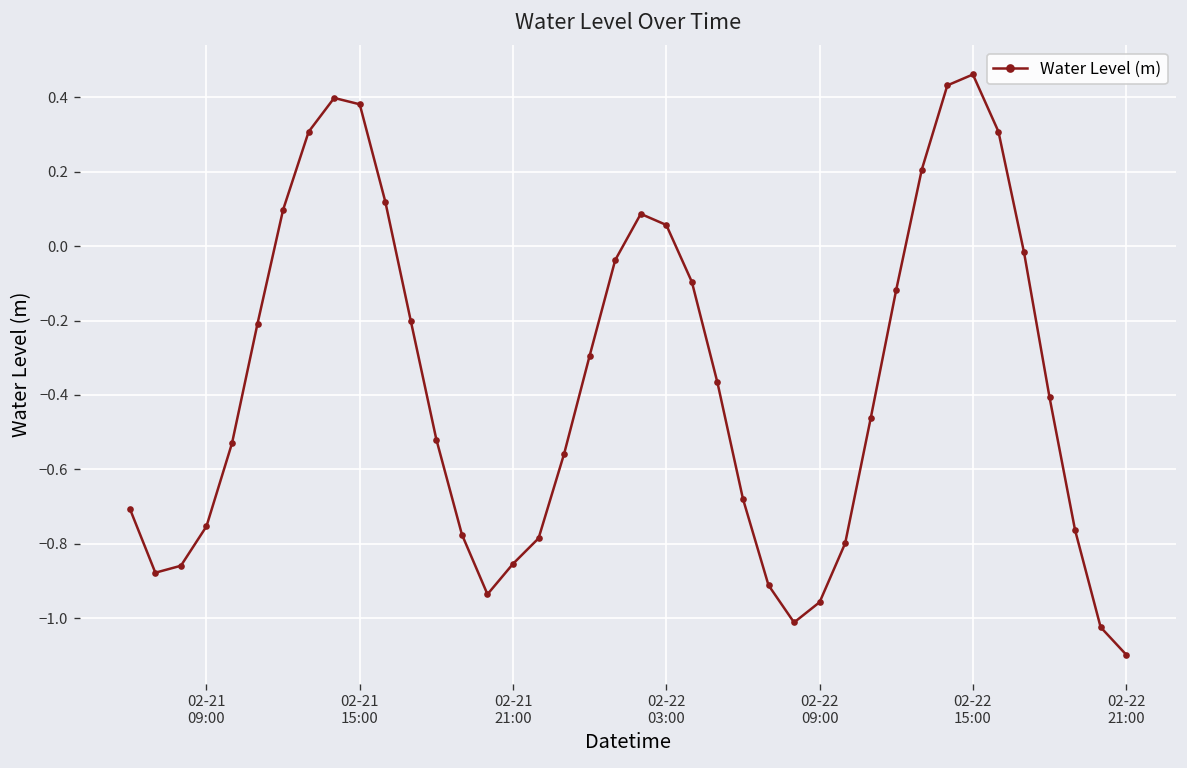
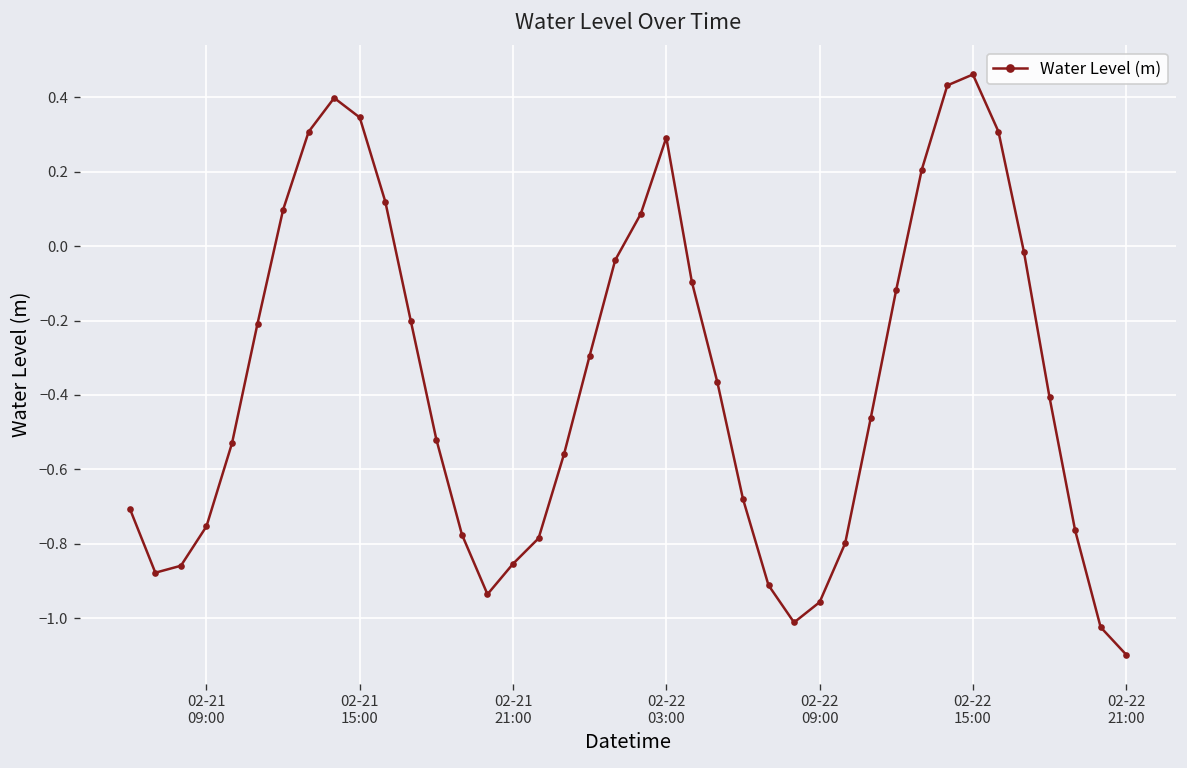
02-21 15:00: 0.38 -> 0.35
02-22 03:00: 0.06 -> 0.29
